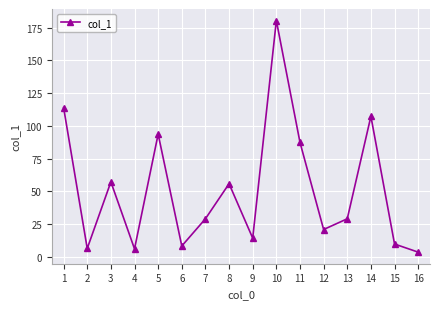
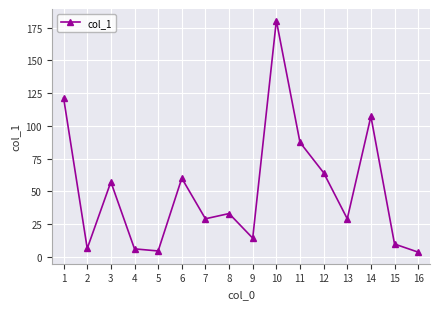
1: 114 -> 121
5: 94 -> 4
6: 8 -> 60
8: 56 -> 33
12: 21 -> 64
